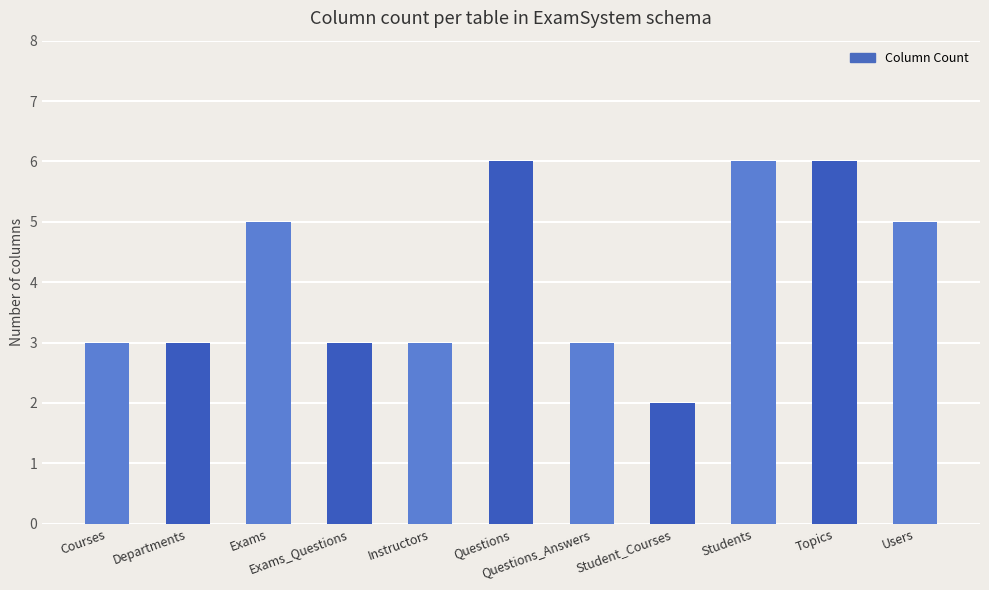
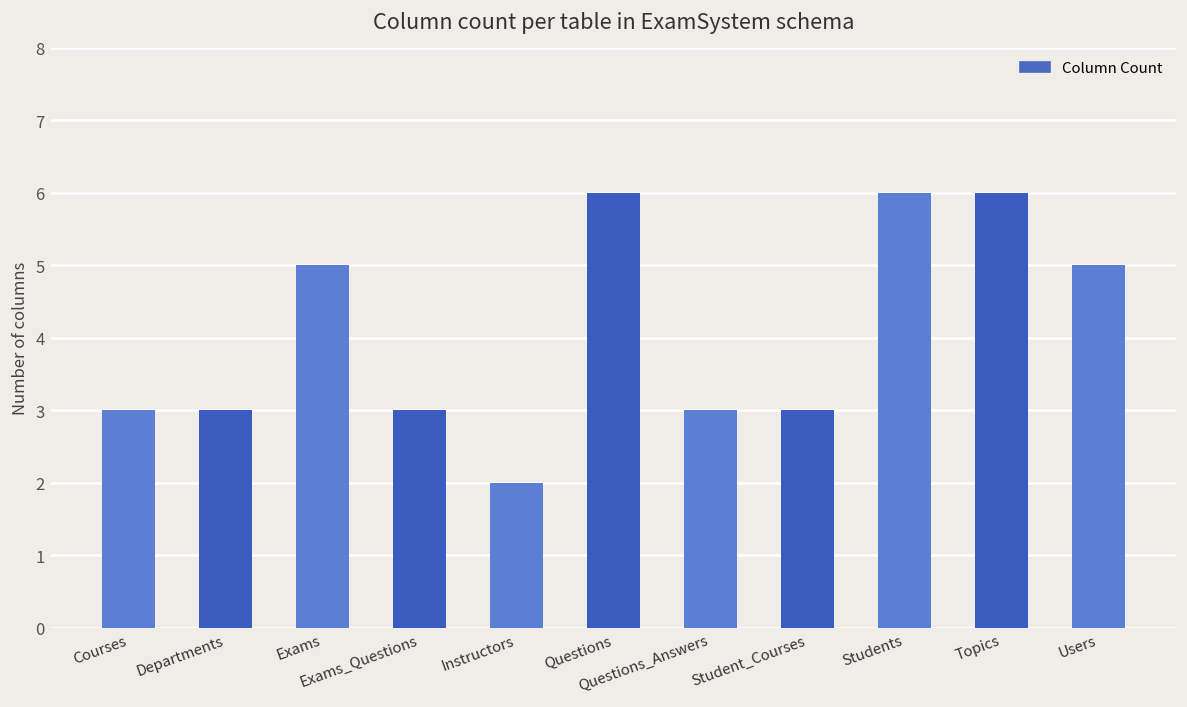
Instructors: 3 -> 2
Student_Courses: 2 -> 3
